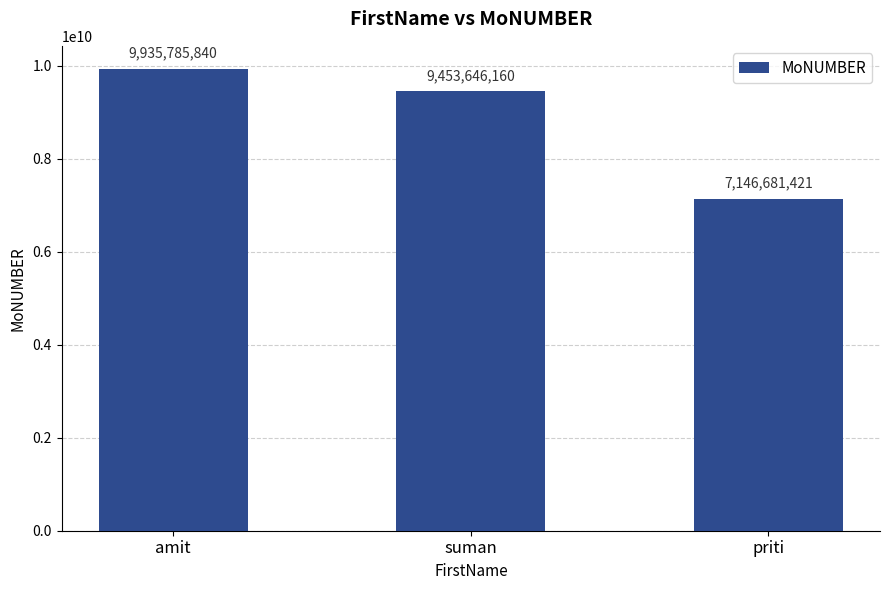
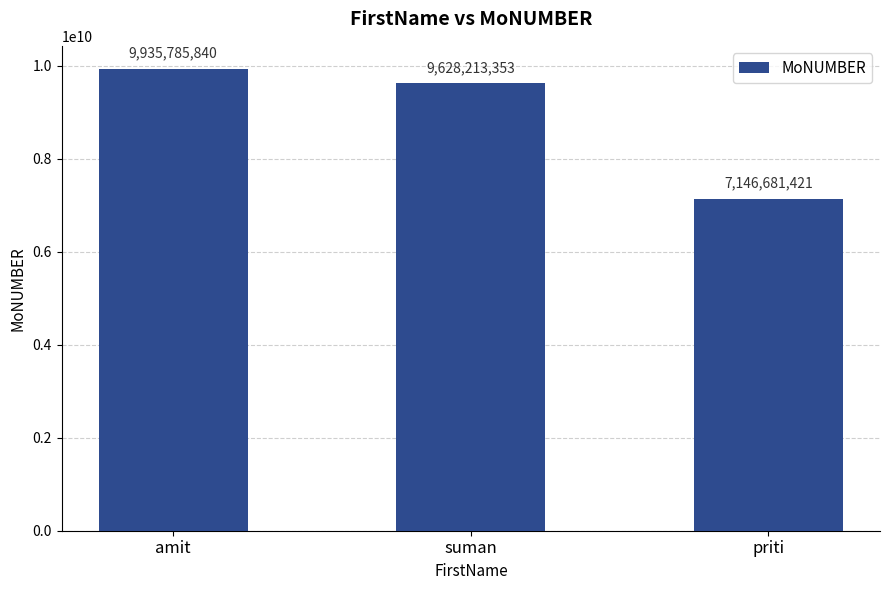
suman: 9,453,646,160 -> 9,628,213,353
